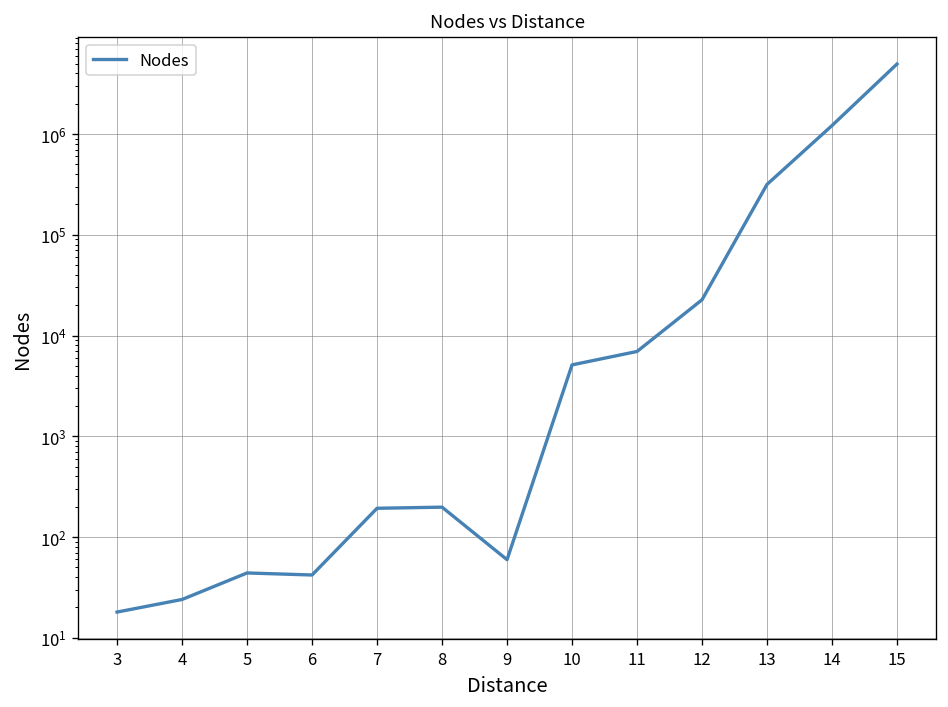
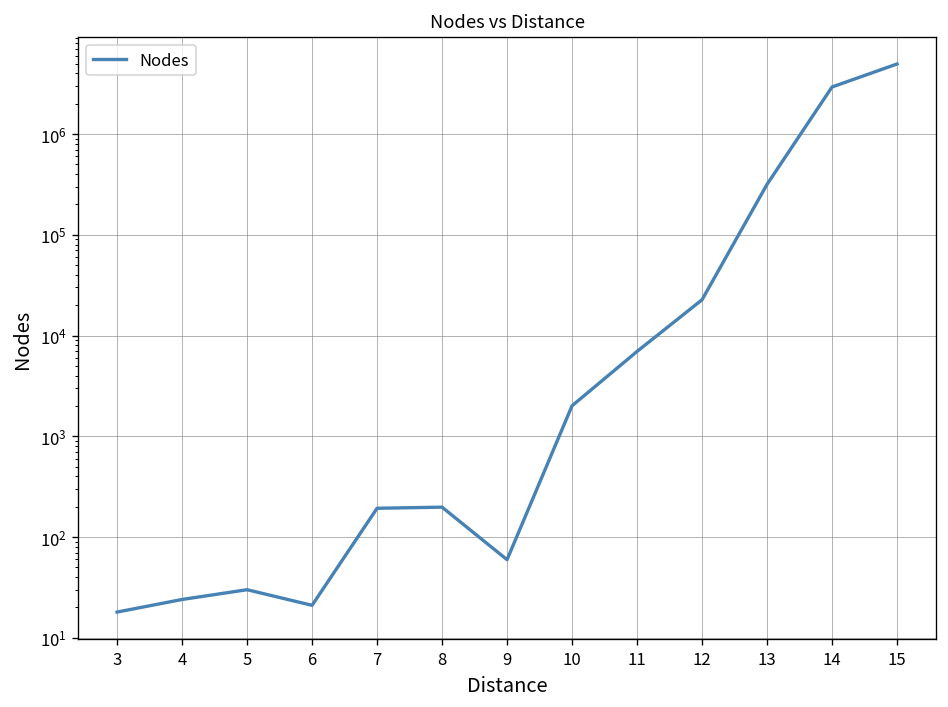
5: 40 -> 30
6: 40 -> 21
10: 5000 -> 2000
14: 1200000 -> 2900000
